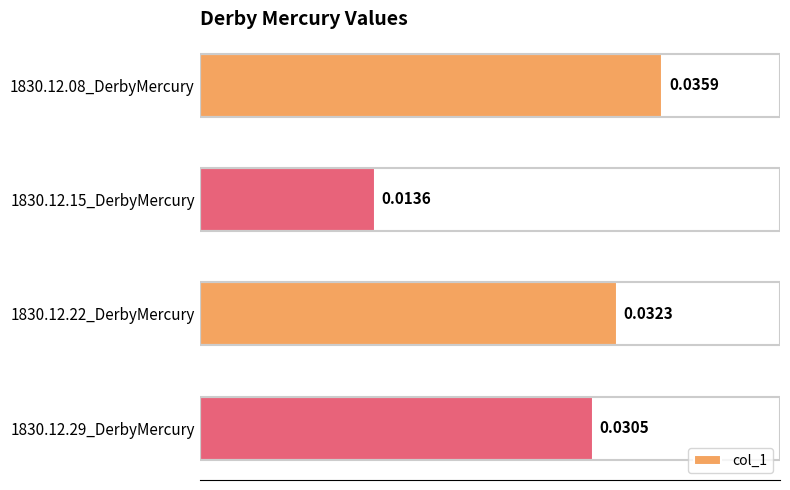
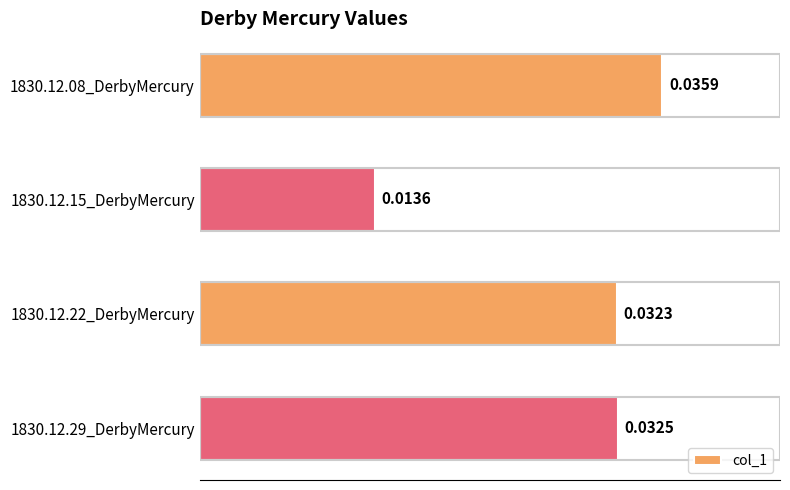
1830.12.29_DerbyMercury: 0.0305 -> 0.0325
